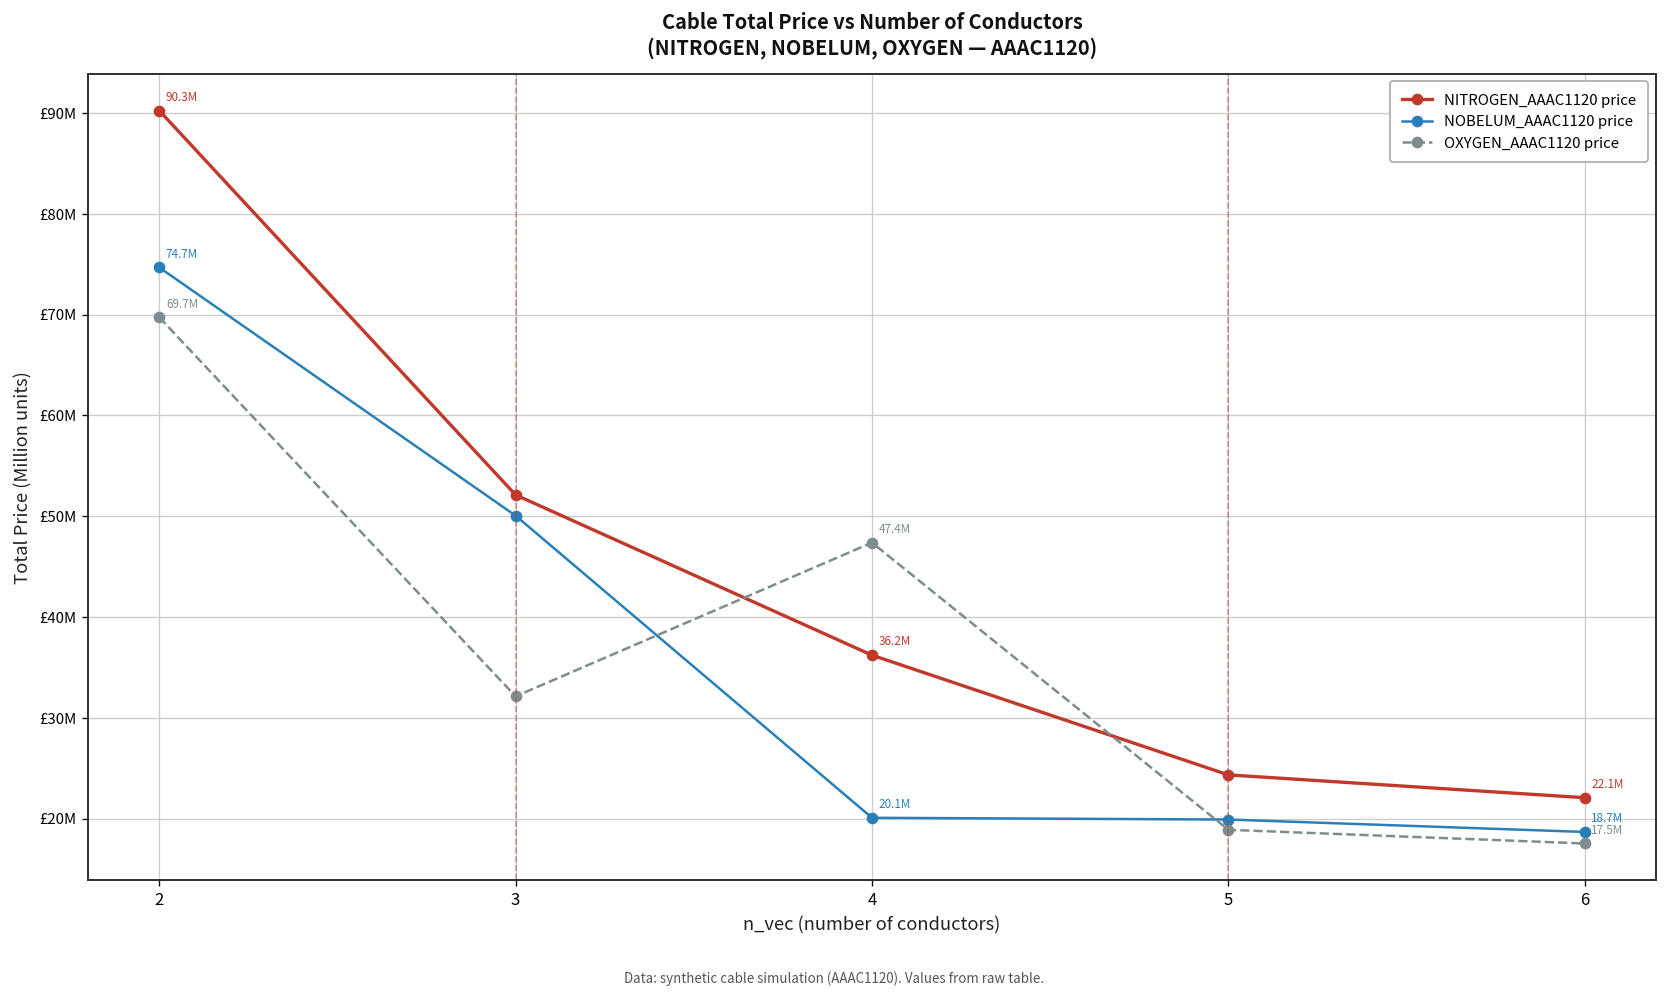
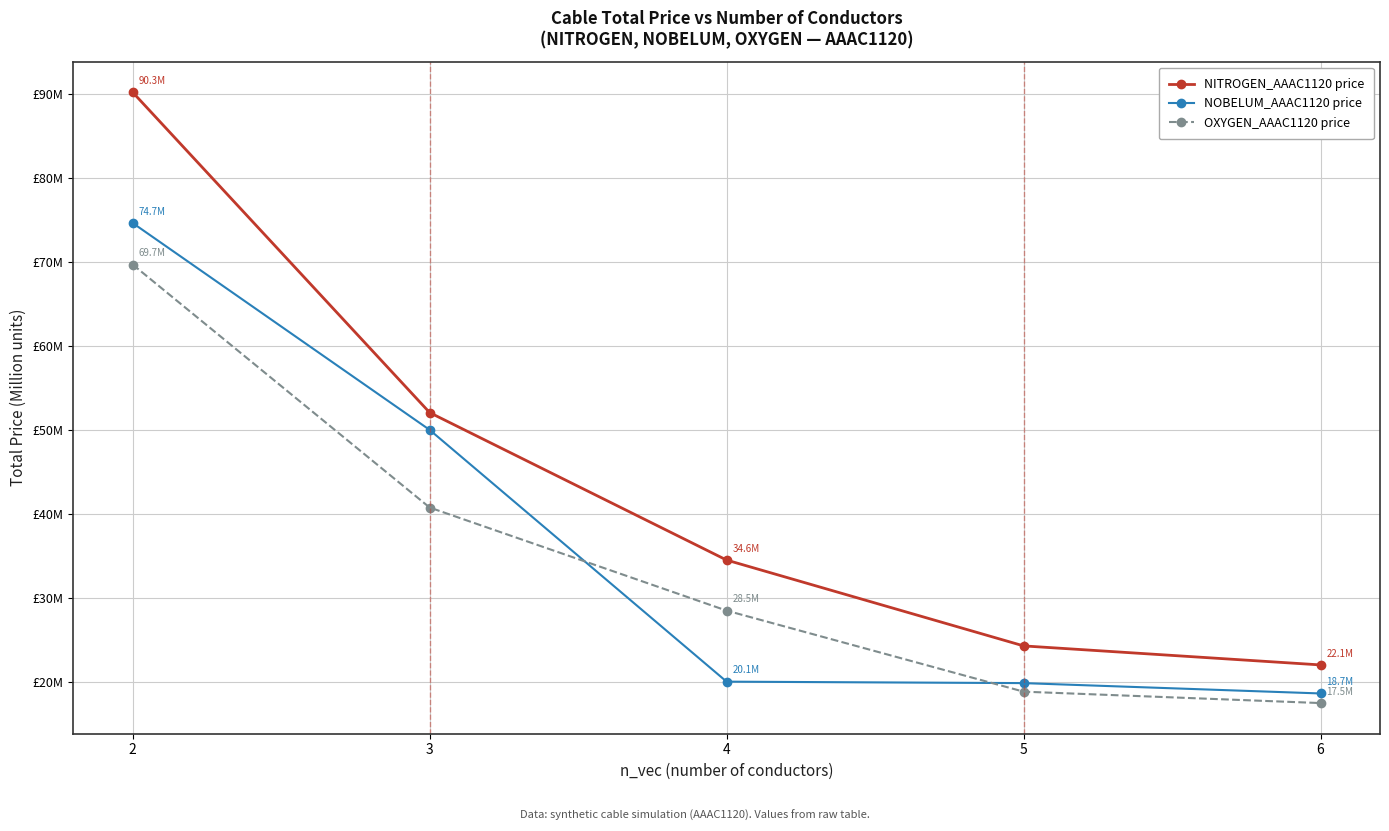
OXYGEN_AAAC1120 price, 3: £32000000 -> £41000000
NITROGEN_AAAC1120 price, 4: 36.2M -> 34.6M
OXYGEN_AAAC1120 price, 4: 47.4M -> 28.5M
